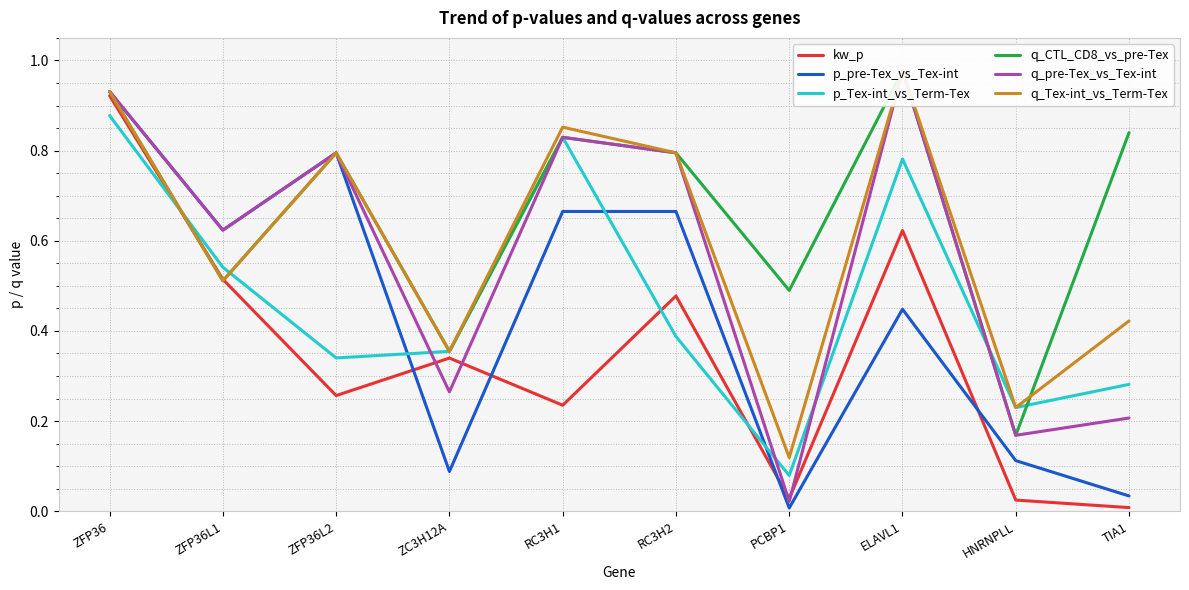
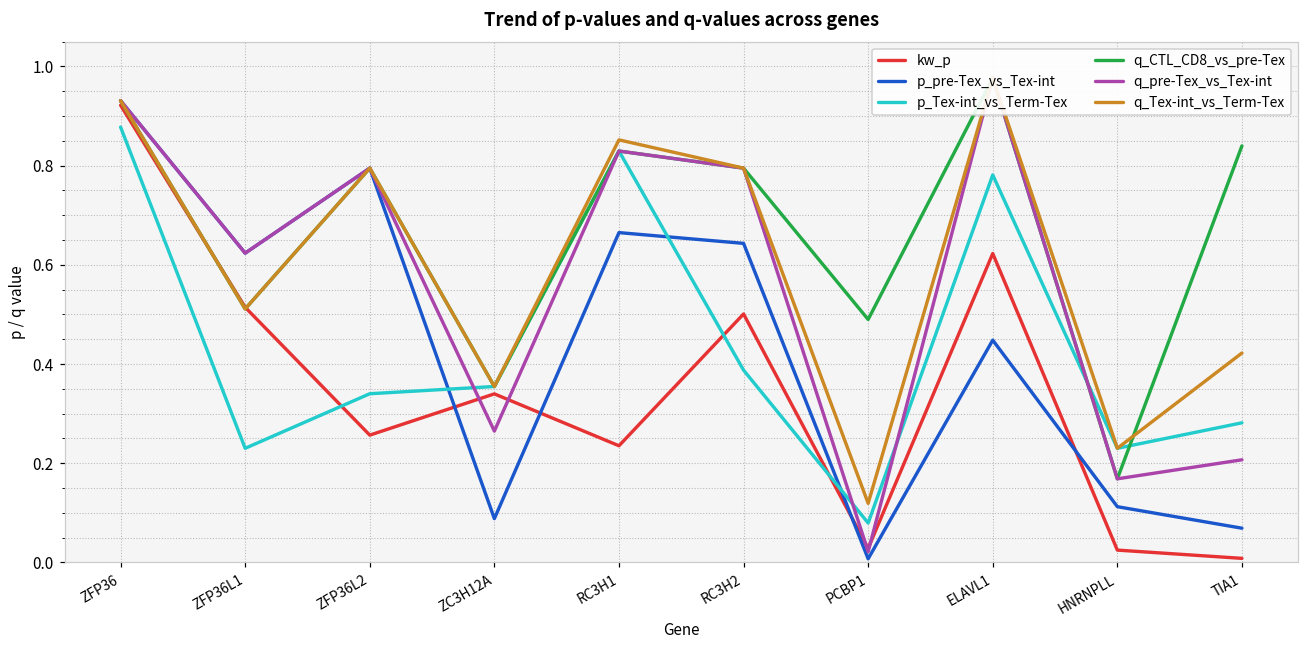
p_Tex-int_vs_Term-Tex, ZFP36L1: 0.54 -> 0.23
kw_p, RC3H2: 0.48 -> 0.50
p_pre-Tex_vs_Tex-int, RC3H2: 0.67 -> 0.64
p_pre-Tex_vs_Tex-int, TIA1: 0.03 -> 0.07
